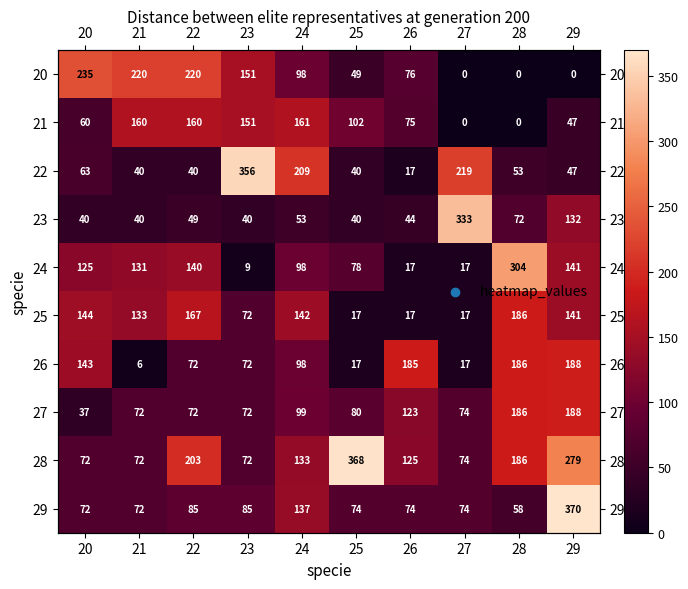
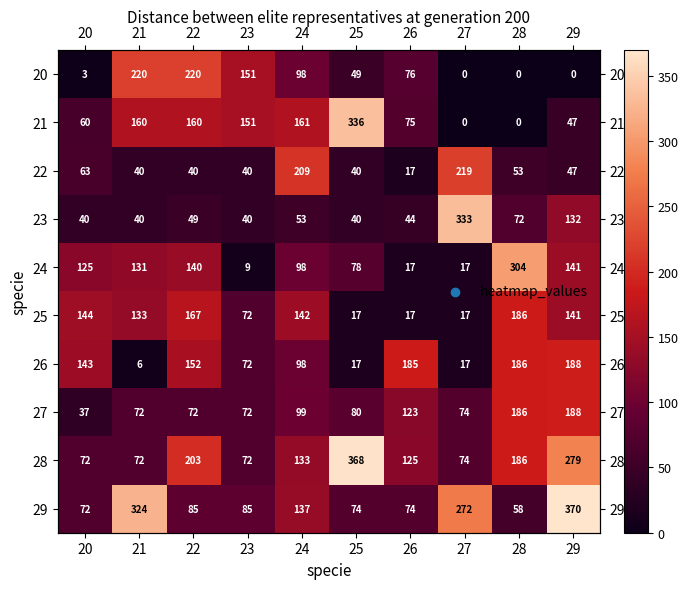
20, 20: 235 -> 3
21, 25: 102 -> 336
22, 23: 356 -> 40
26, 22: 72 -> 152
29, 21: 72 -> 324
29, 27: 74 -> 272
